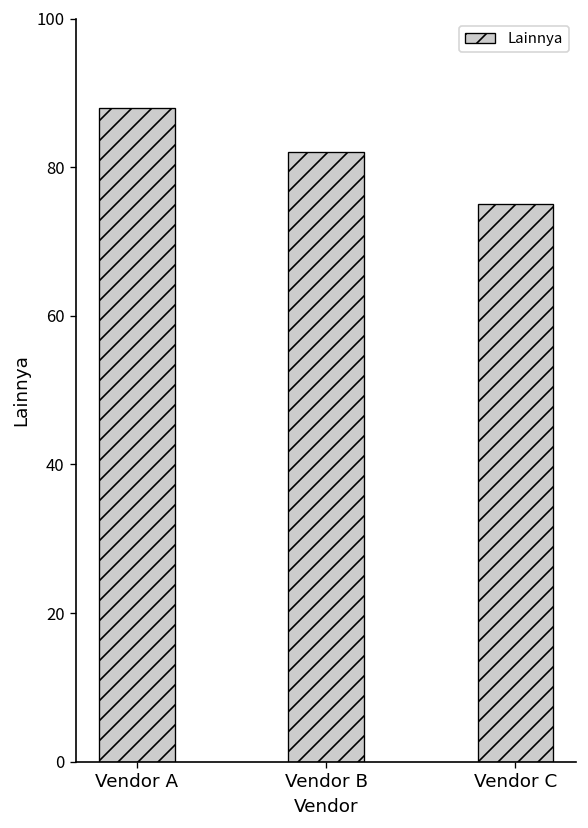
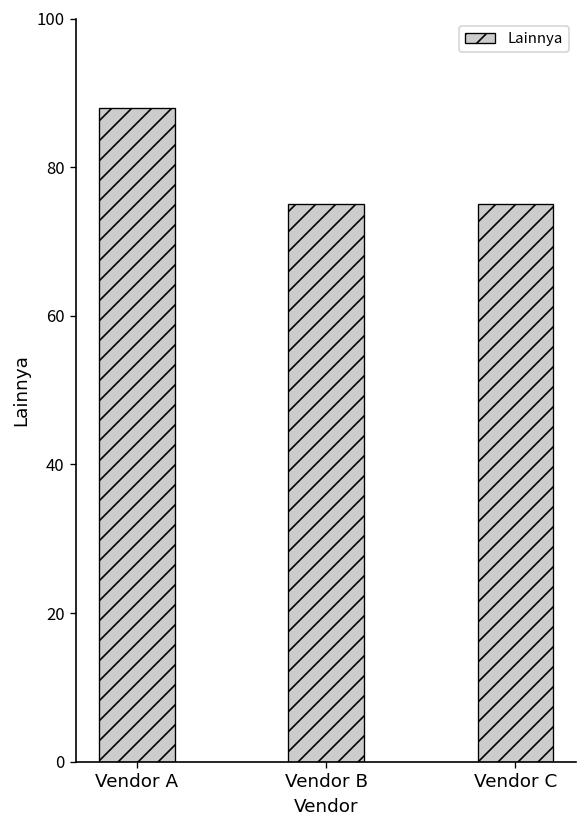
Vendor B: 82 -> 75
